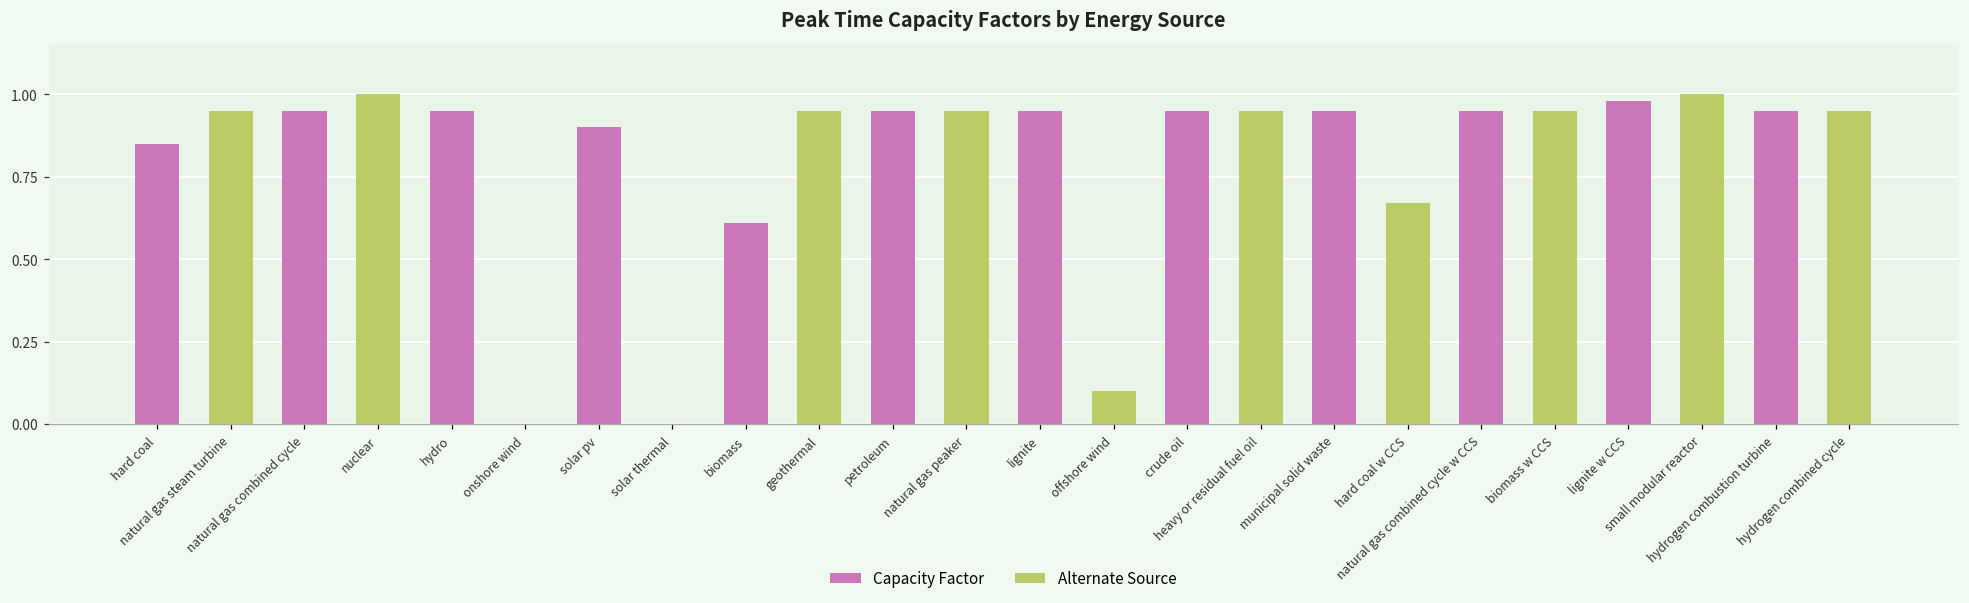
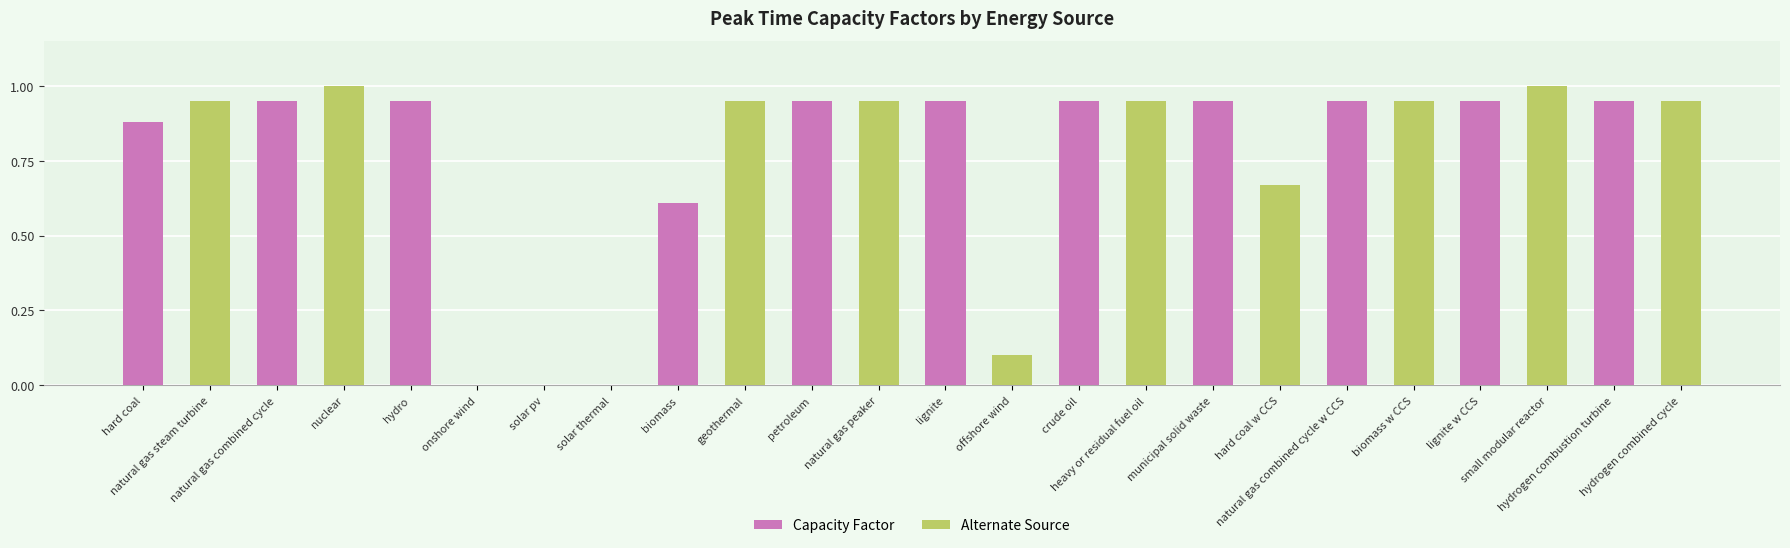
hard coal: 0.85 -> 0.88
solar pv: 0.9 -> 0.0
lignite w CCS: 0.98 -> 0.95
